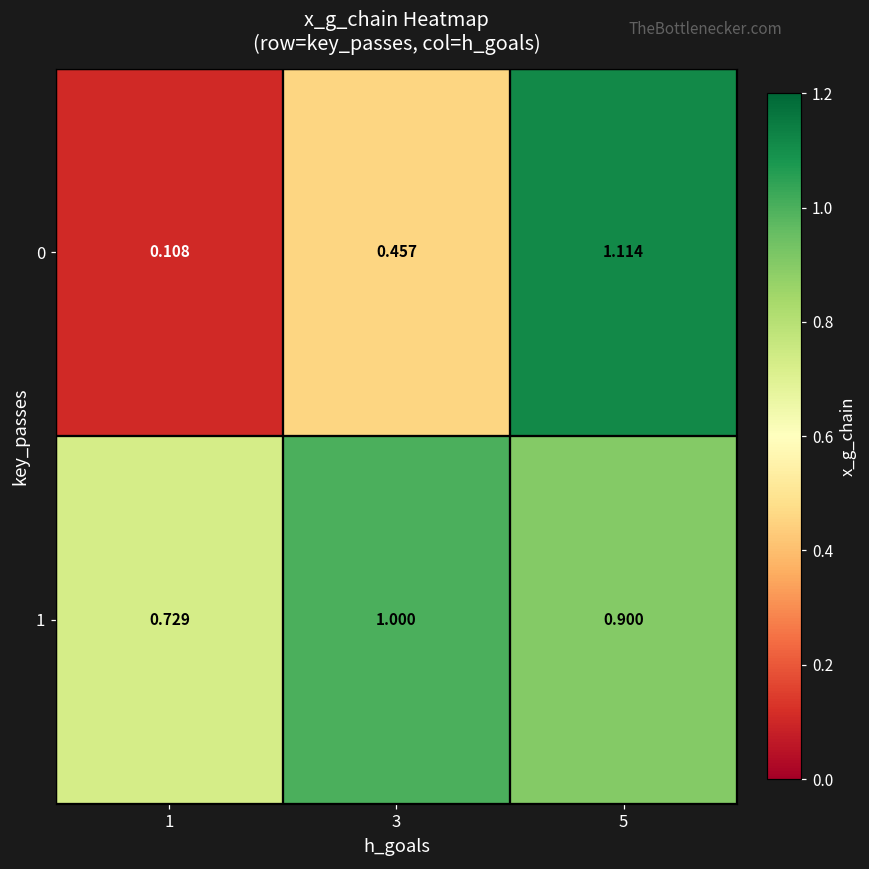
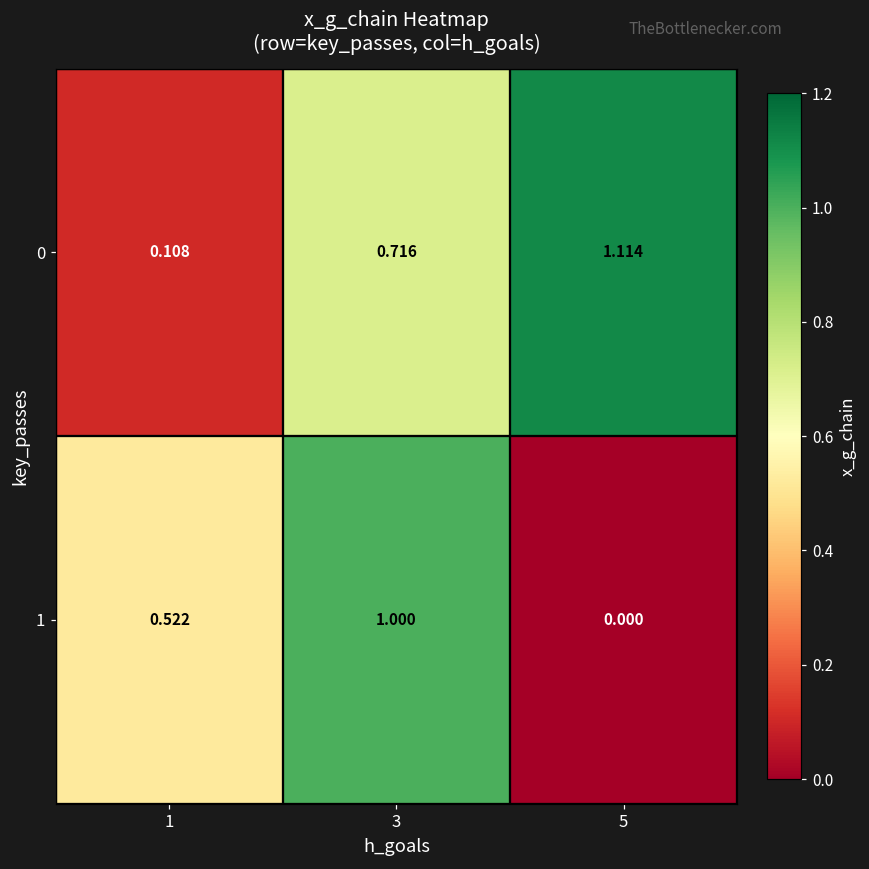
0, 3: 0.457 -> 0.716
1, 1: 0.729 -> 0.522
1, 5: 0.900 -> 0.000
